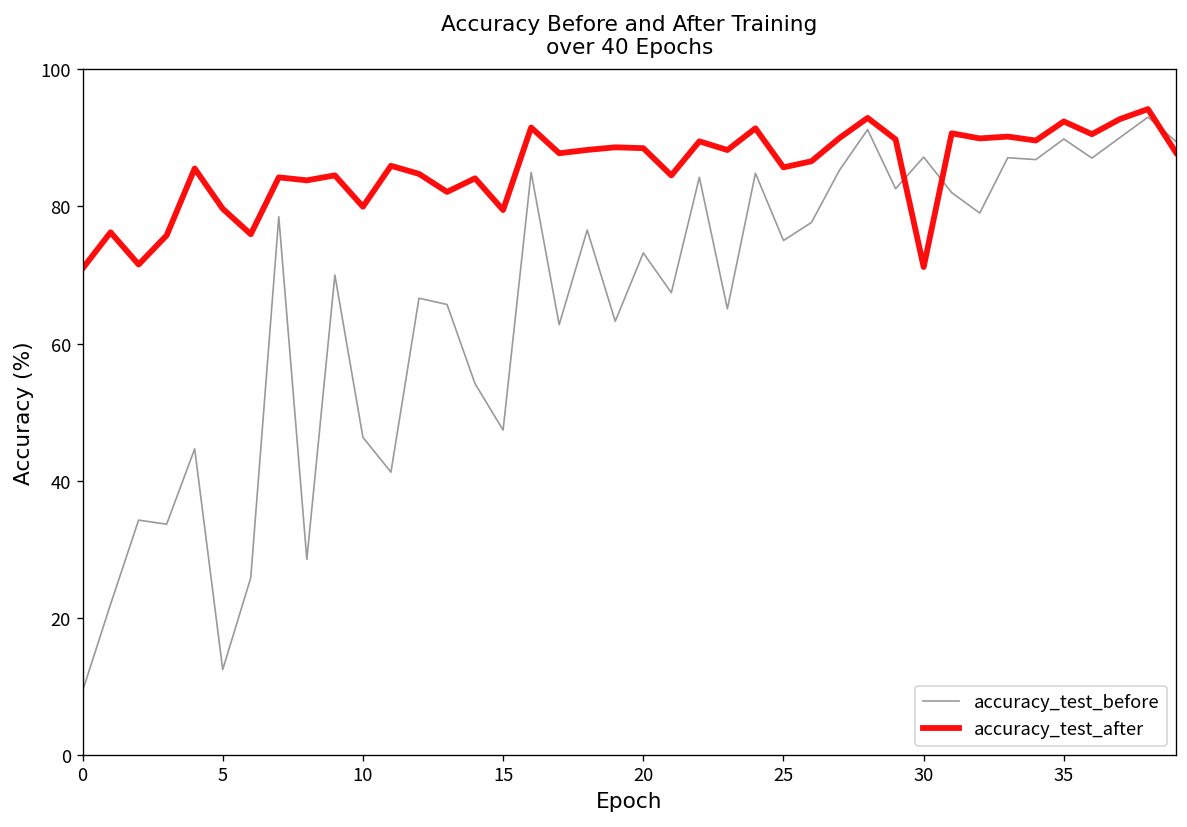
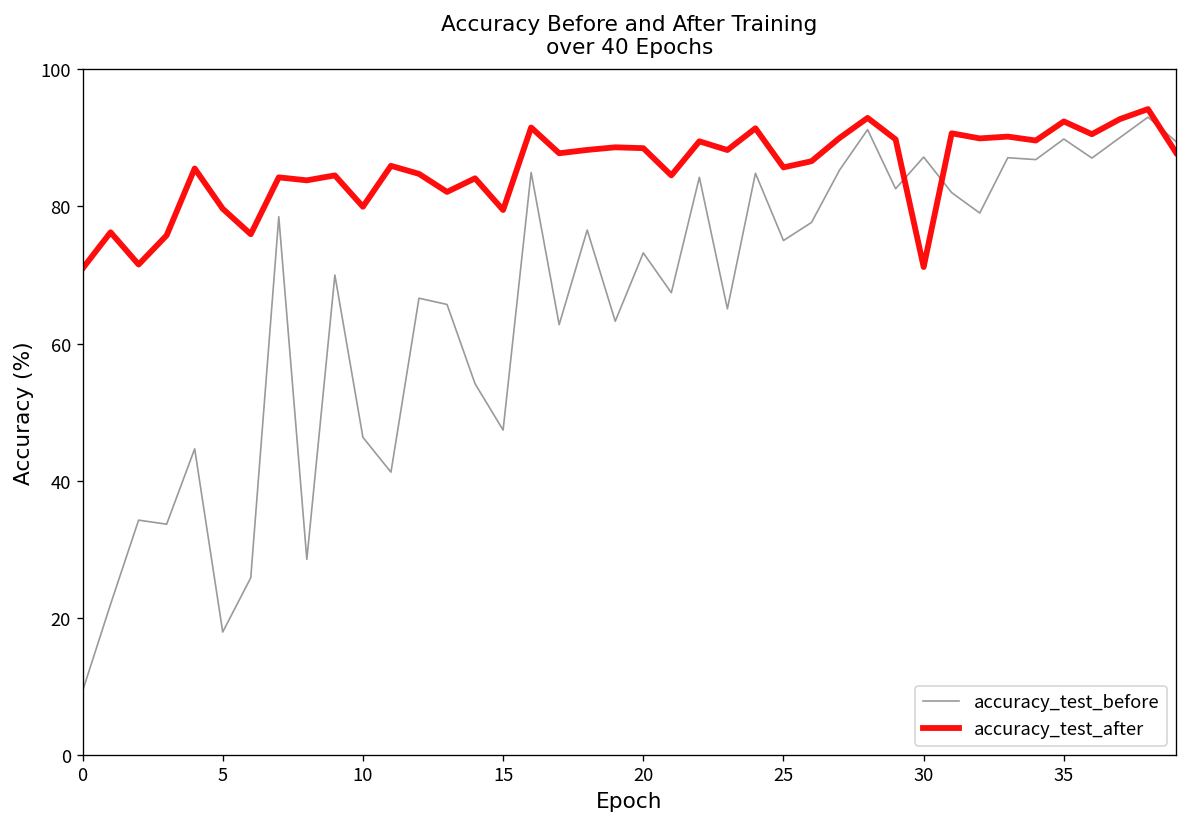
accuracy_test_before, 5: 12 -> 18
